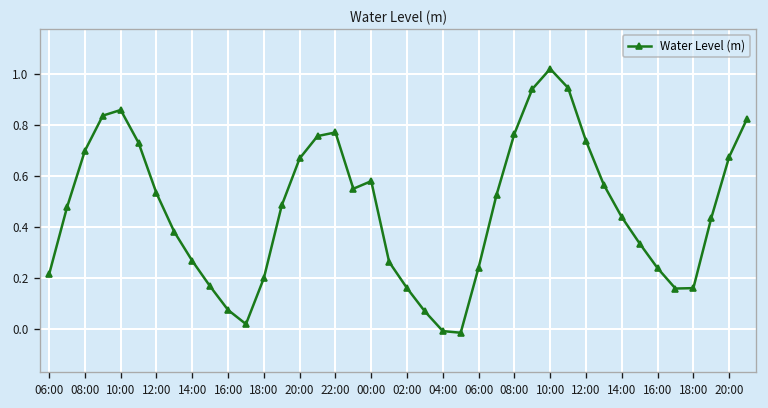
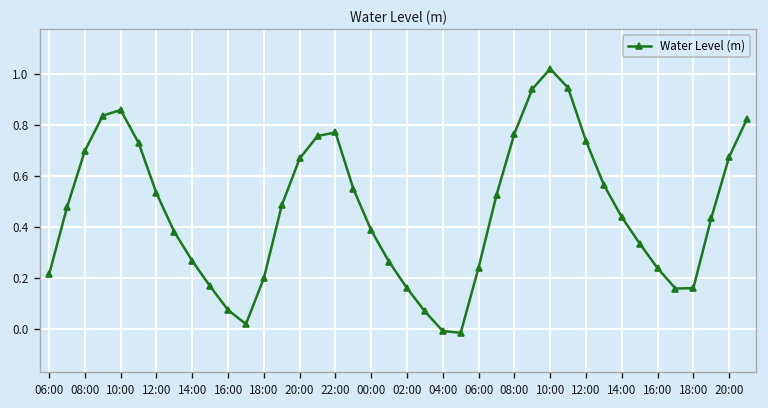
00:00: 0.58 -> 0.39
